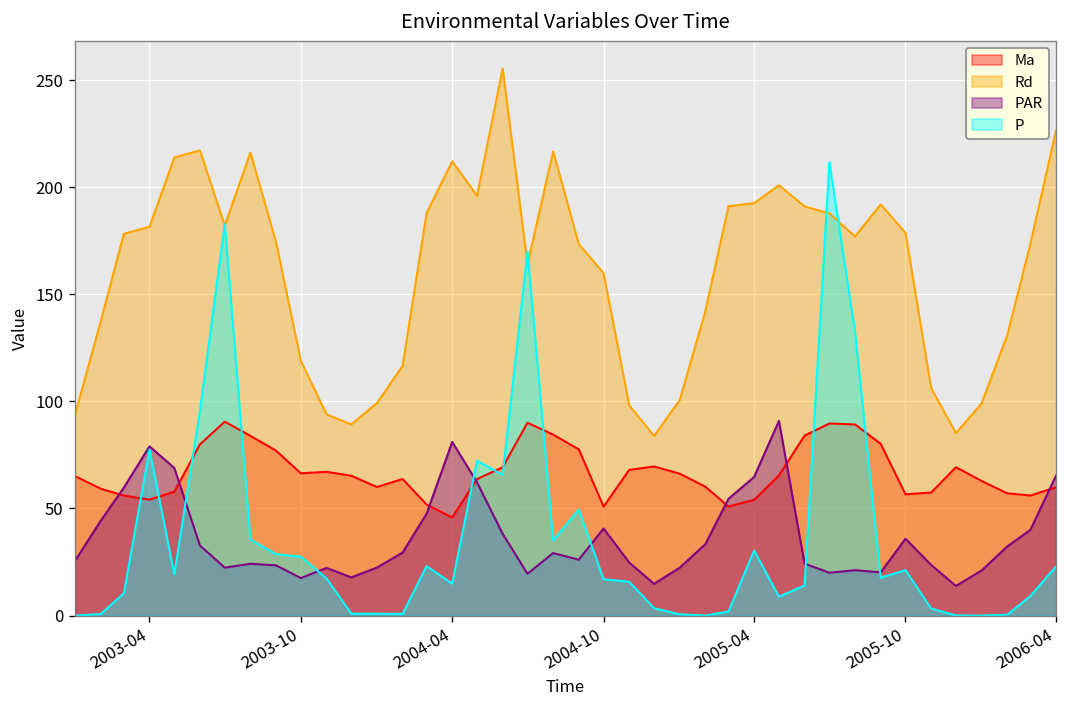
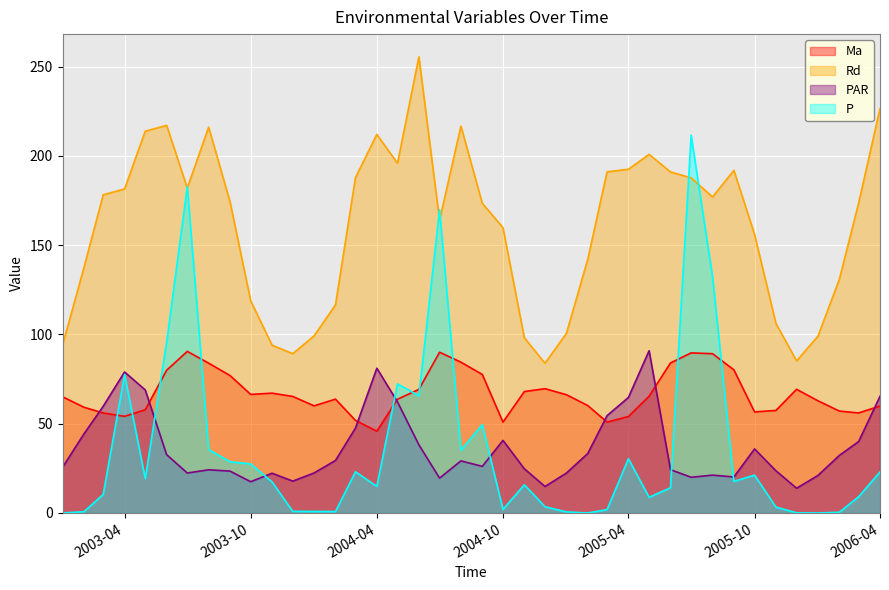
P, 2004-10: 17 -> 2
Rd, 2005-10: 179 -> 156
